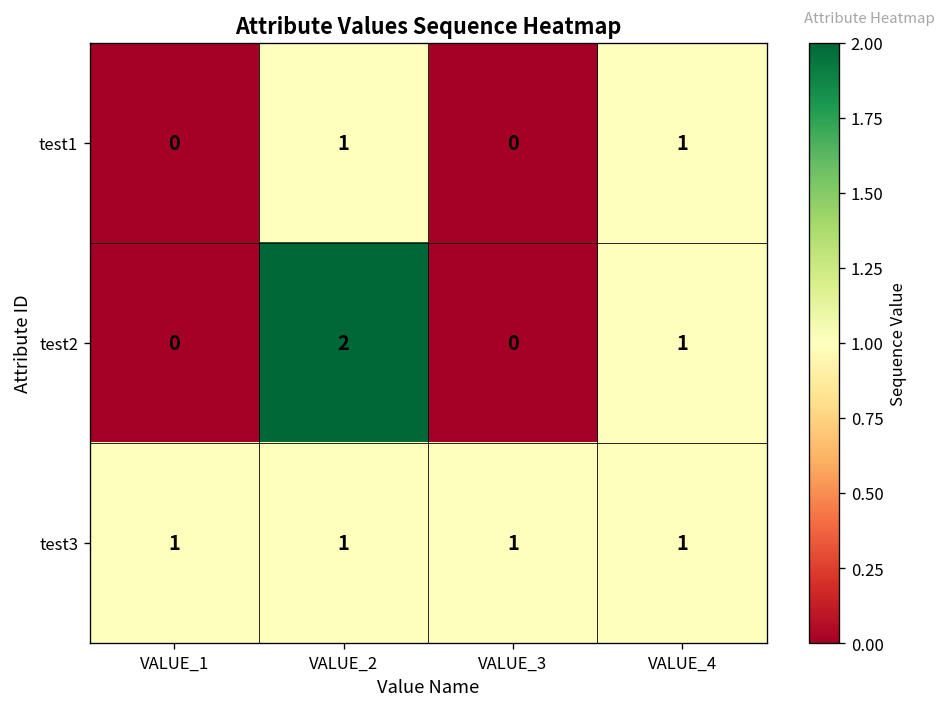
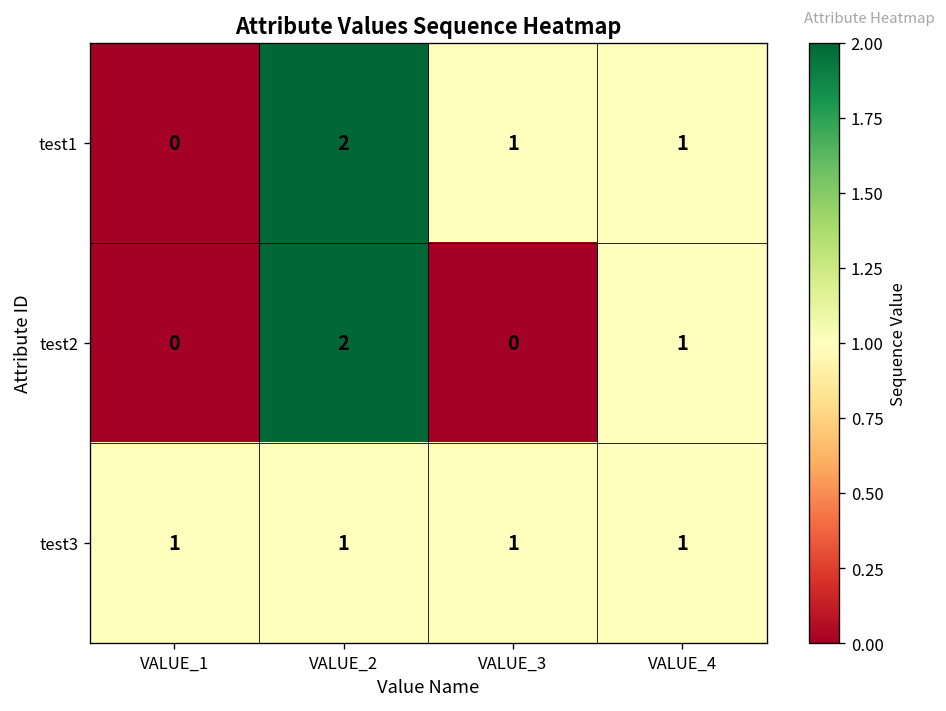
test1, VALUE_2: 1 -> 2
test1, VALUE_3: 0 -> 1
